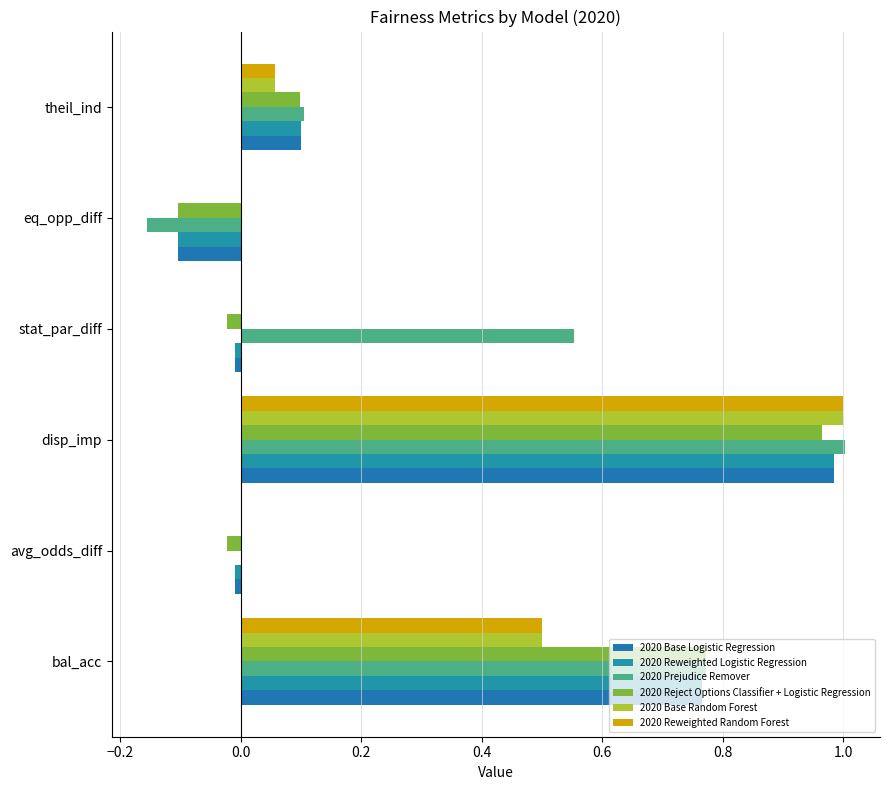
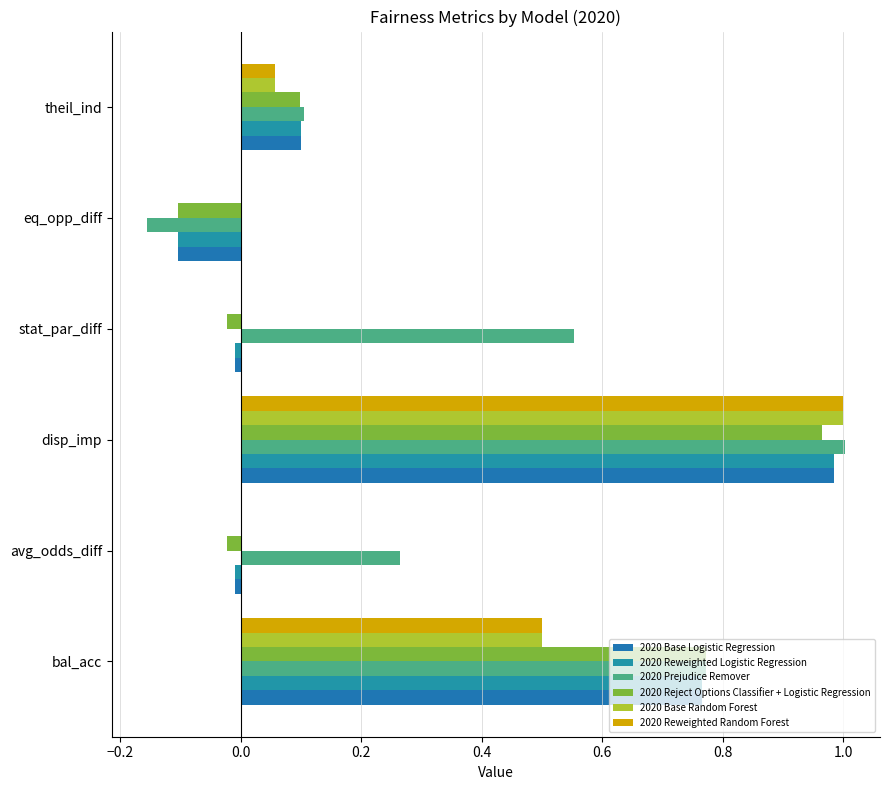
2020 Prejudice Remover, avg_odds_diff: 0.00 -> 0.26
